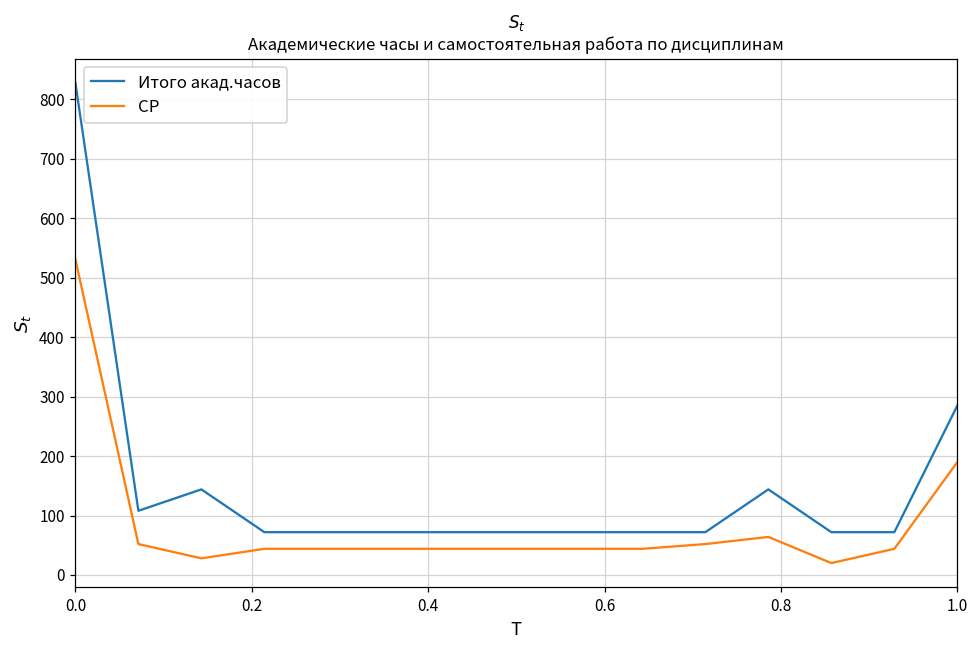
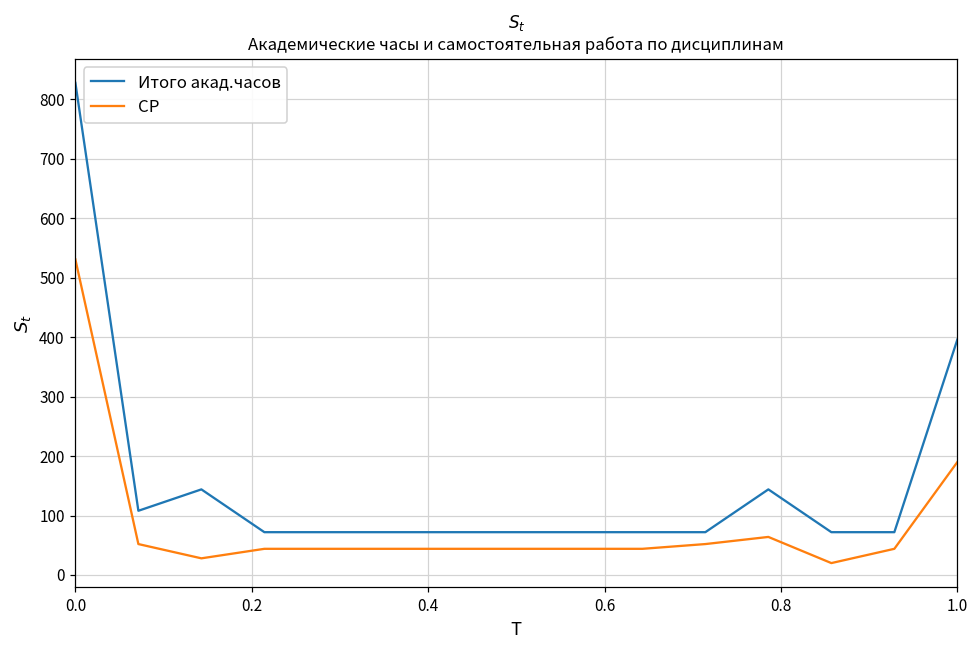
Итого акад.часов, 1.0: 290 -> 400
